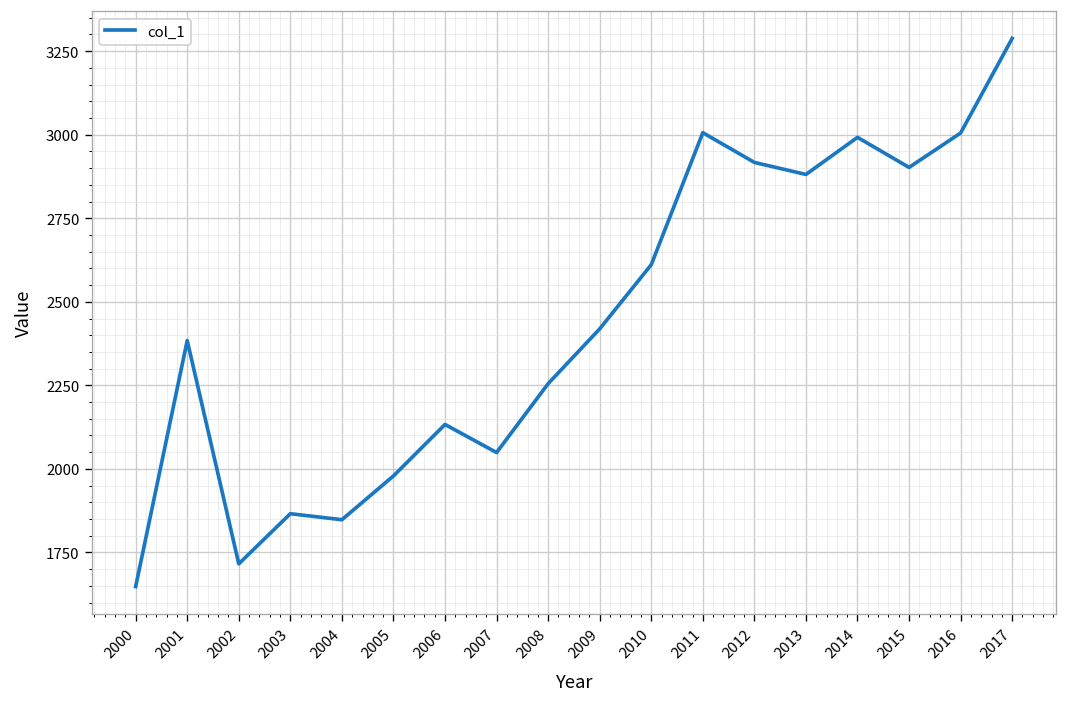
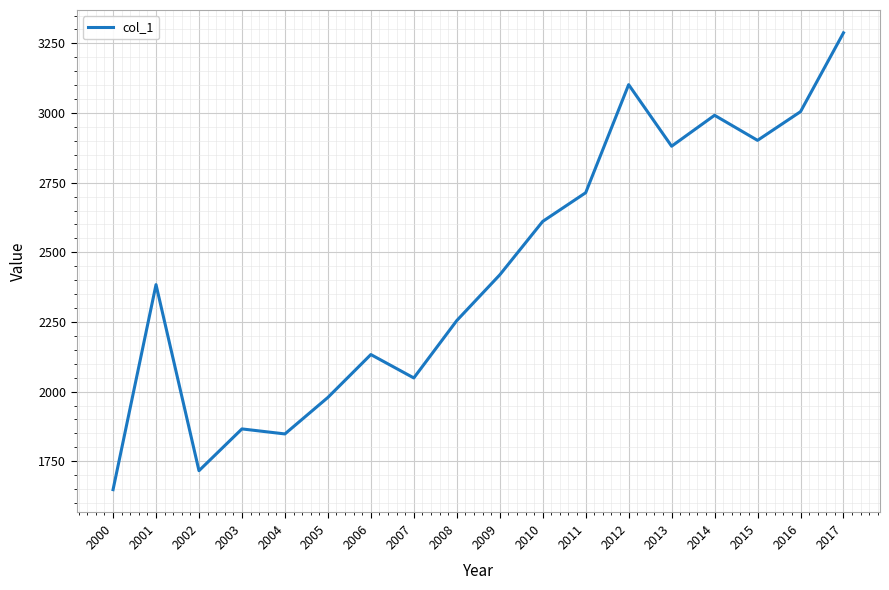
2011: 3010 -> 2710
2012: 2920 -> 3100
